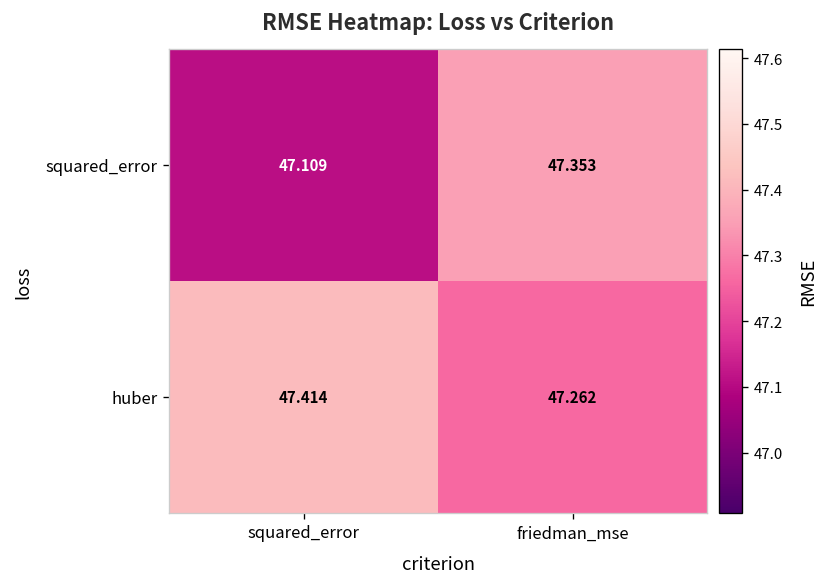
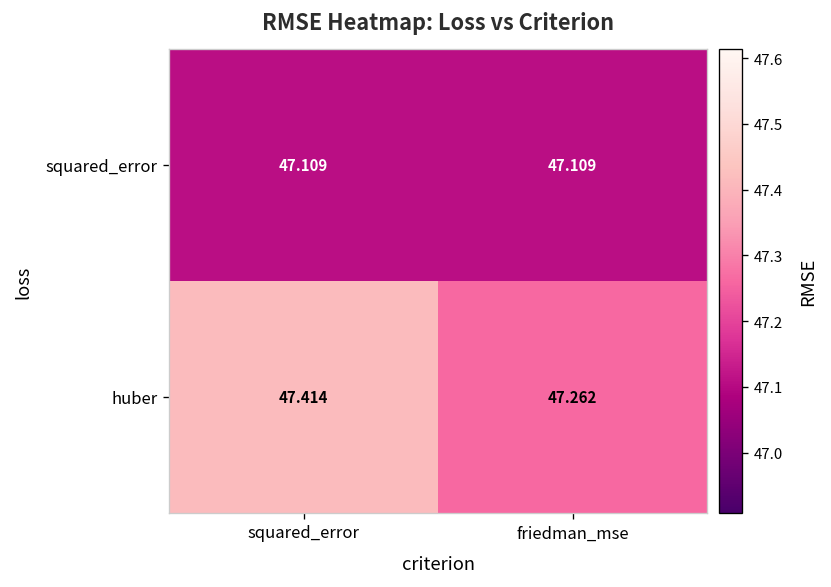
squared_error, friedman_mse: 47.353 -> 47.109
